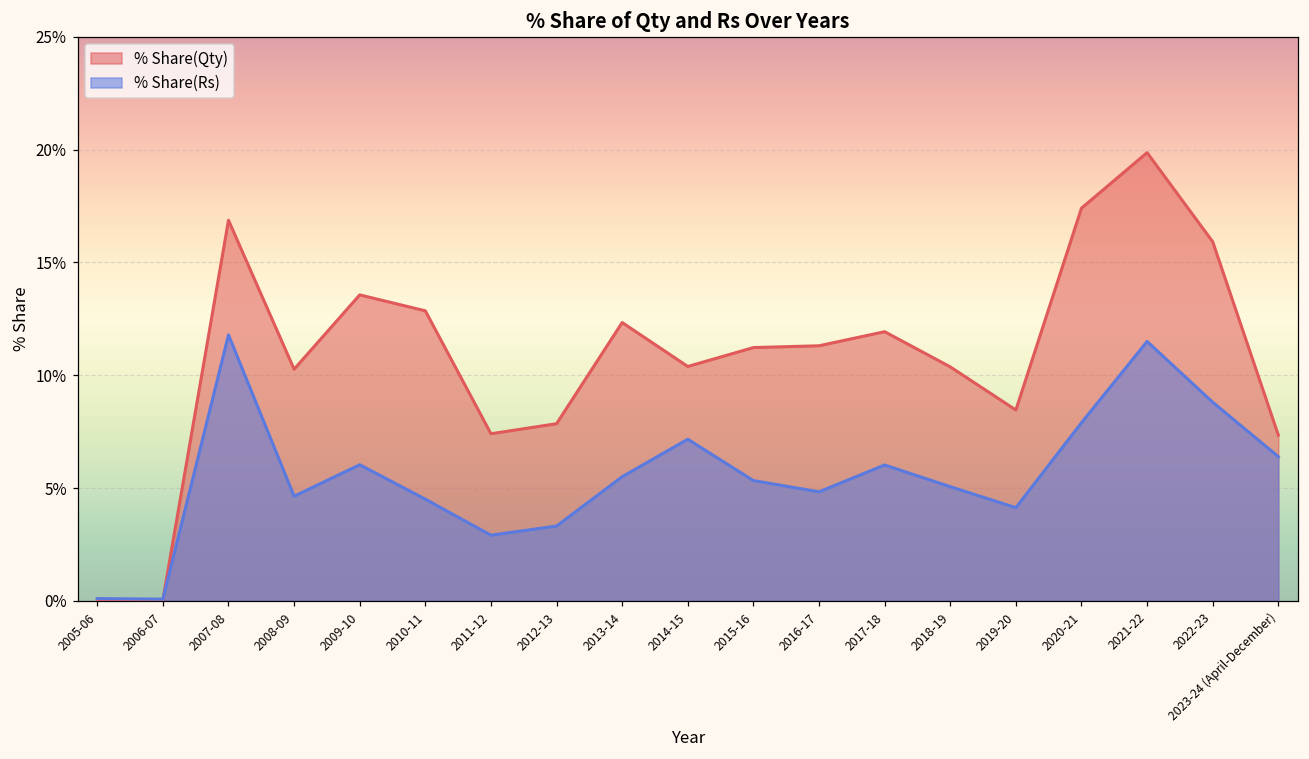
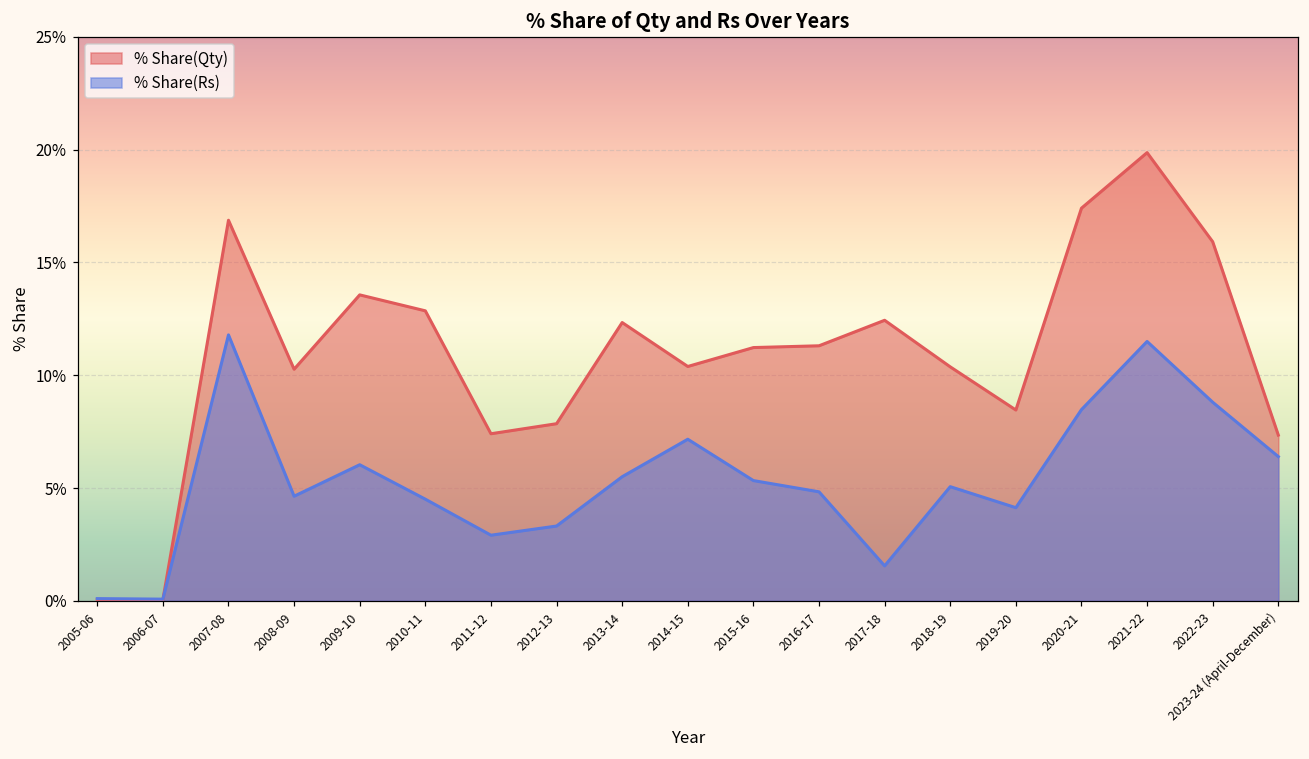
% Share(Qty), 2017-18: 11.9% -> 12.4%
% Share(Rs), 2017-18: 6.0% -> 1.6%
% Share(Rs), 2020-21: 7.9% -> 8.5%
